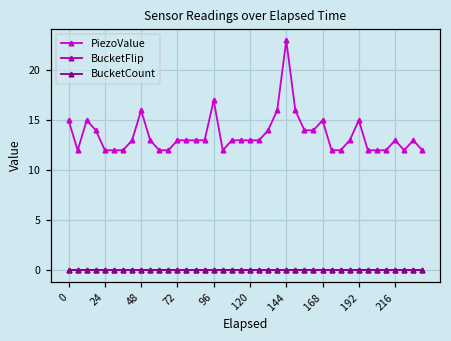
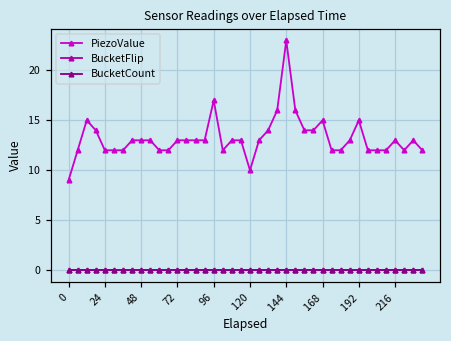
PiezoValue, 0: 15 -> 9
PiezoValue, 48: 16 -> 13
PiezoValue, 120: 13 -> 10
